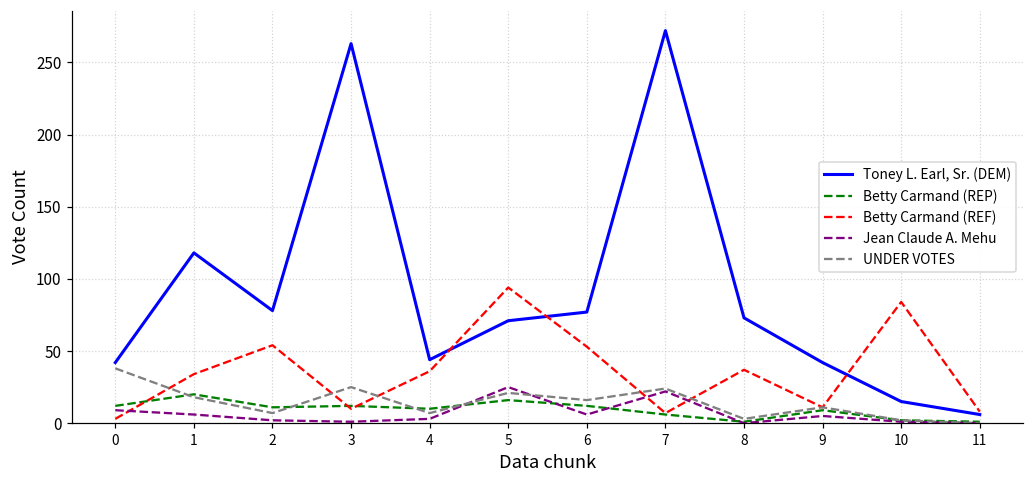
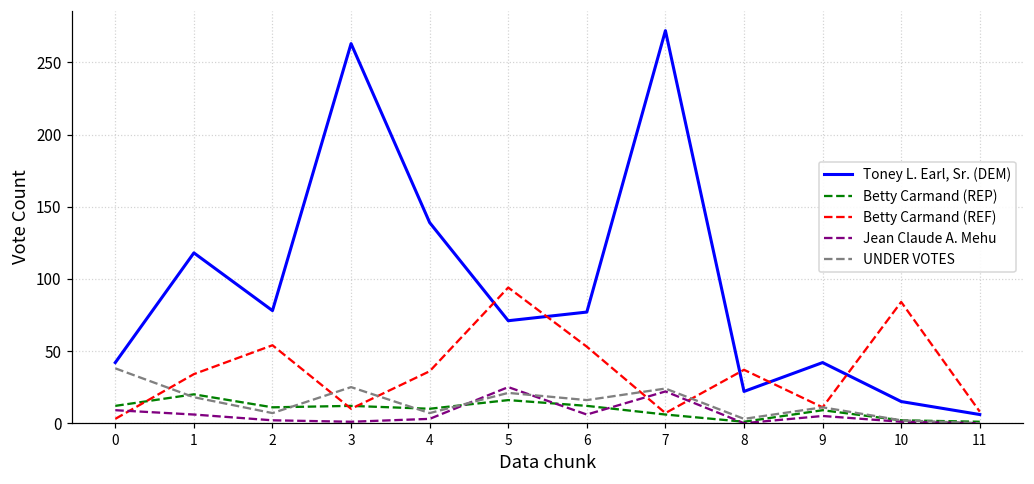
Toney L. Earl, Sr. (DEM), 4: 44 -> 139
Toney L. Earl, Sr. (DEM), 8: 73 -> 22
